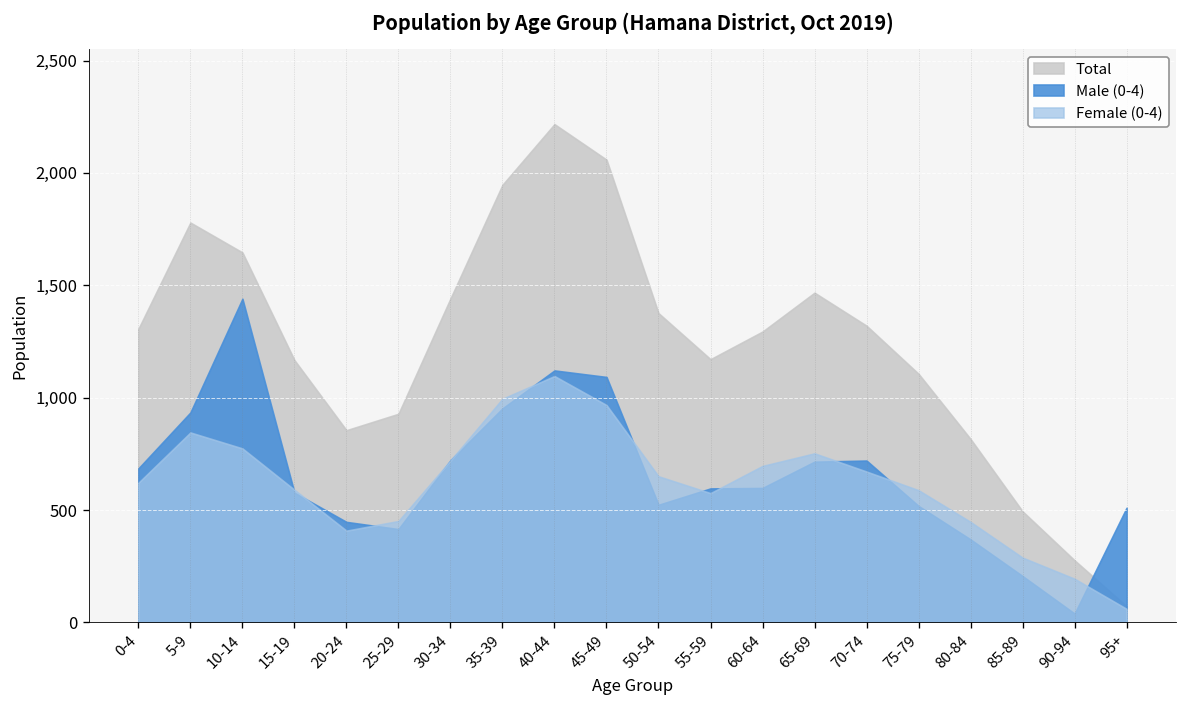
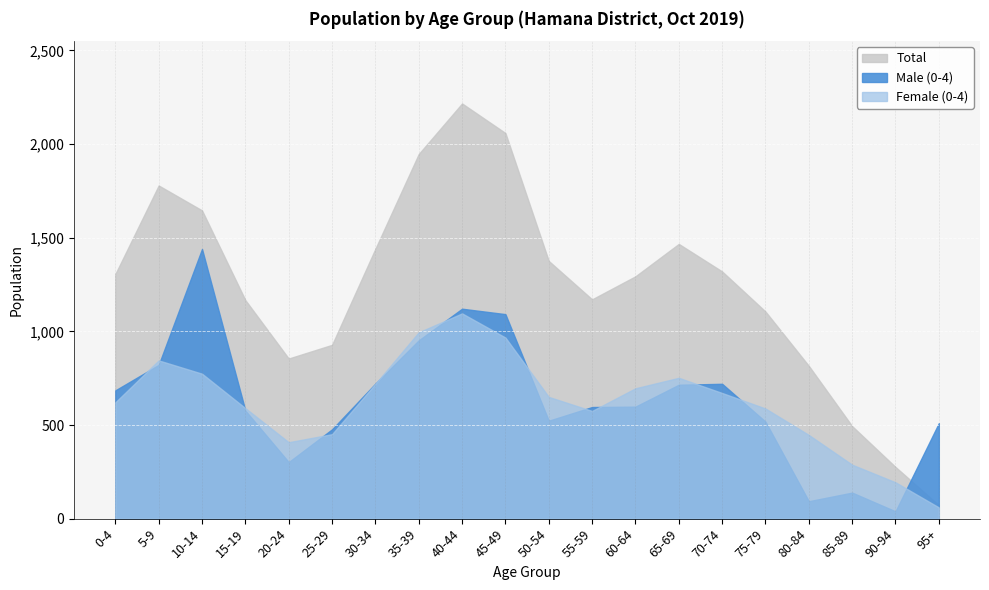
Male (0-4), 5-9: 930 -> 820
Male (0-4), 20-24: 450 -> 300
Male (0-4), 25-29: 420 -> 480
Male (0-4), 80-84: 370 -> 90
Male (0-4), 85-89: 210 -> 140
